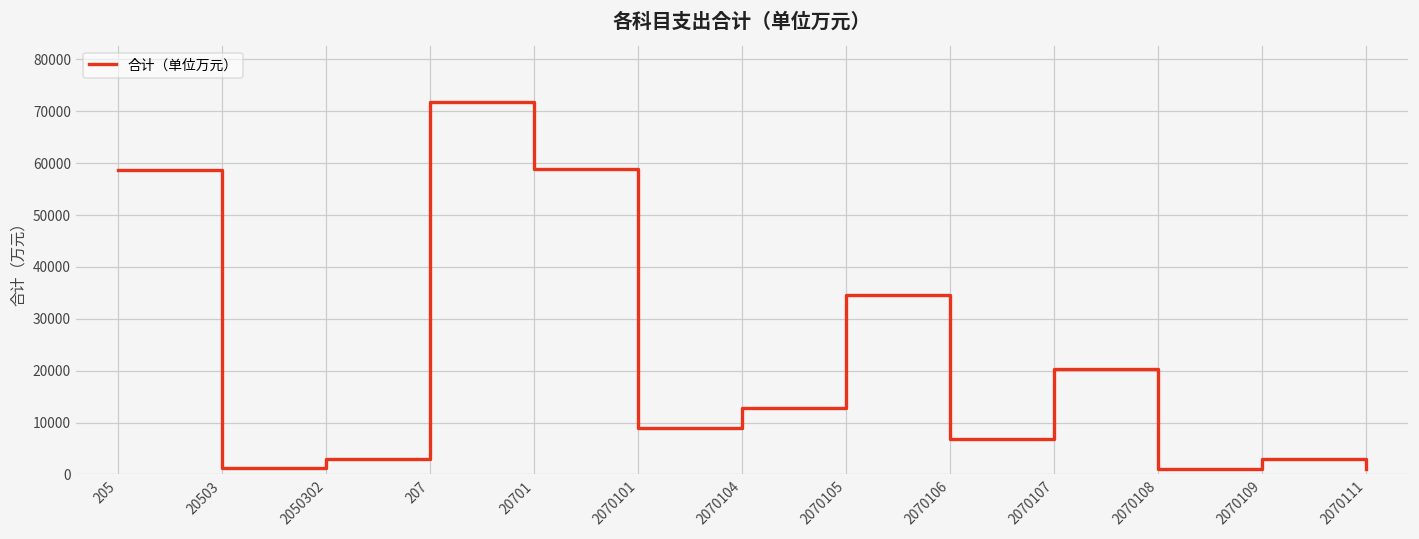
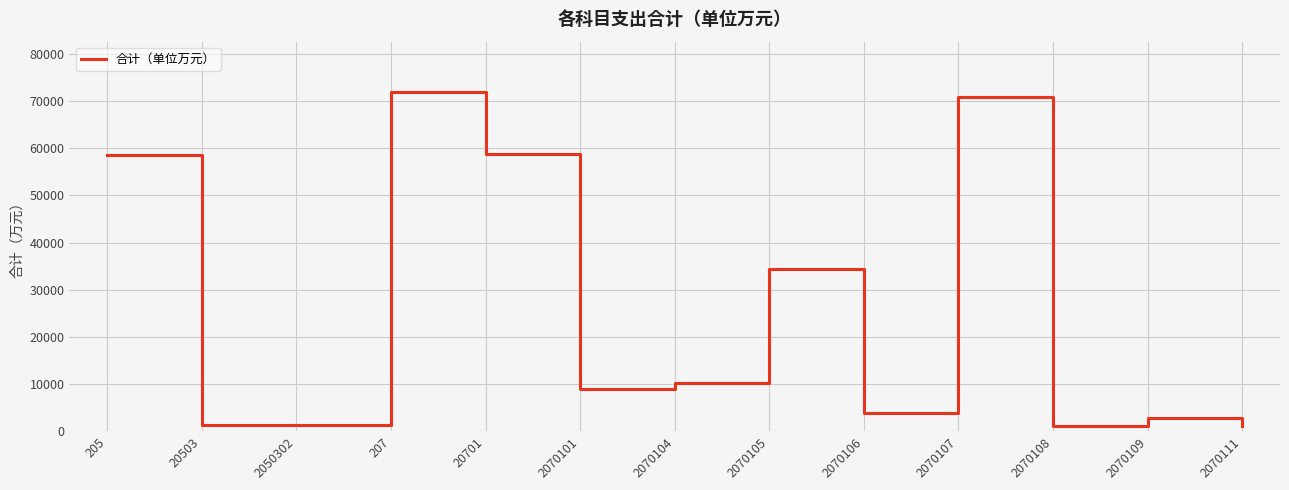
2050302: 3000 -> 1000
2070104: 13000 -> 10000
2070106: 7000 -> 4000
2070107: 20000 -> 71000
